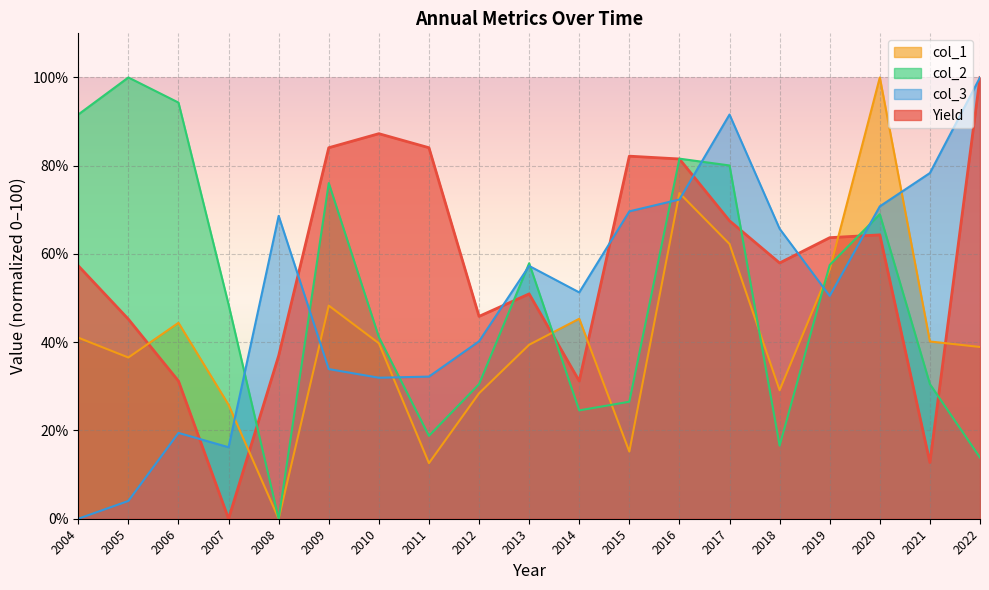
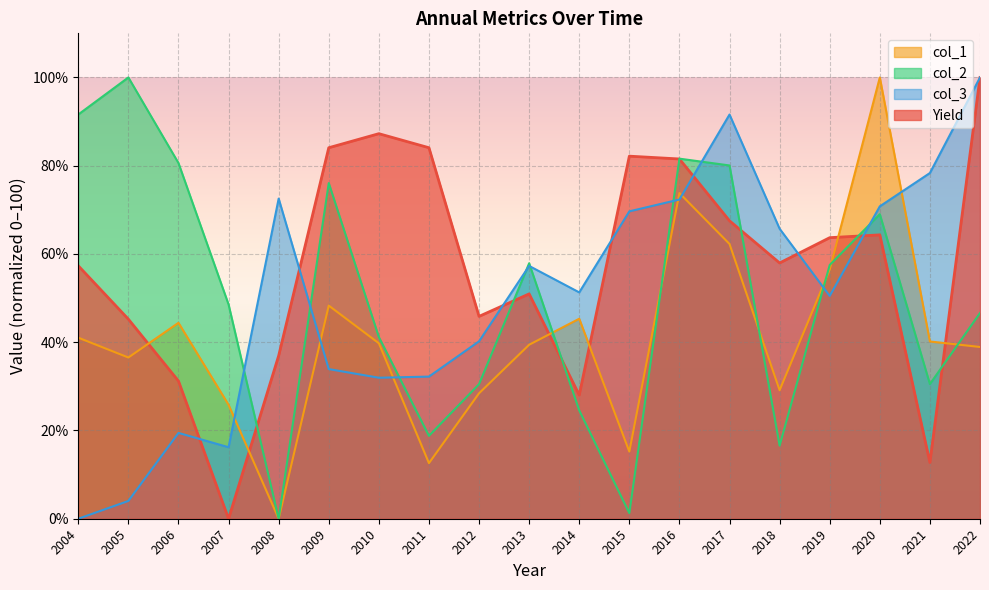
col_2, 2006: 94% -> 81%
col_3, 2008: 69% -> 73%
Yield, 2014: 31% -> 28%
col_2, 2015: 27% -> 1%
col_2, 2022: 14% -> 47%
